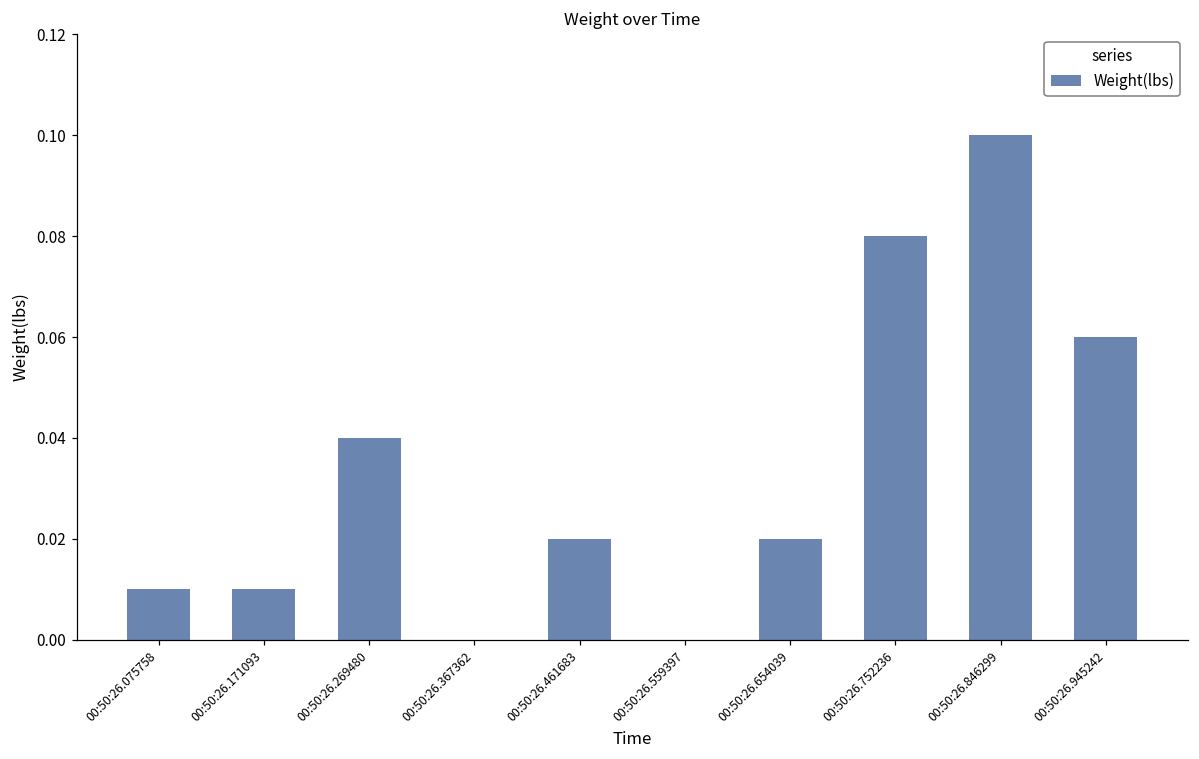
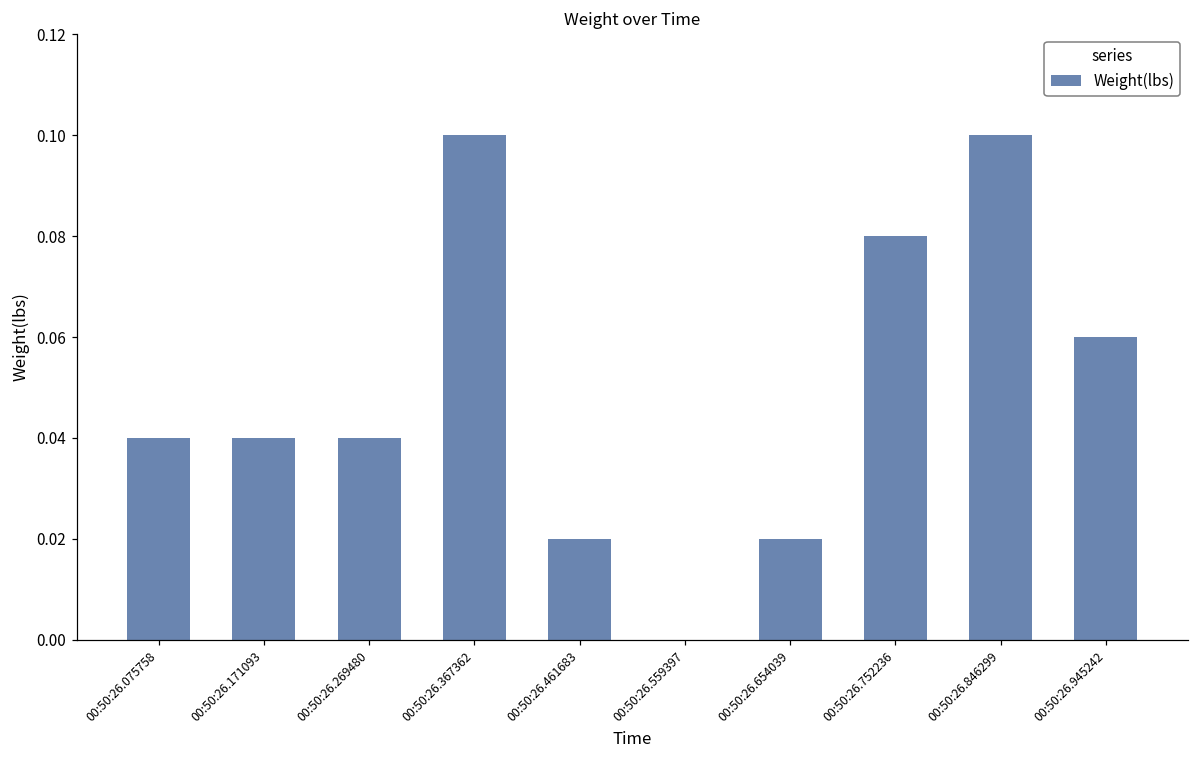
00:50:26.075758: 0.01 -> 0.04
00:50:26.171093: 0.01 -> 0.04
00:50:26.367362: 0.0 -> 0.1
